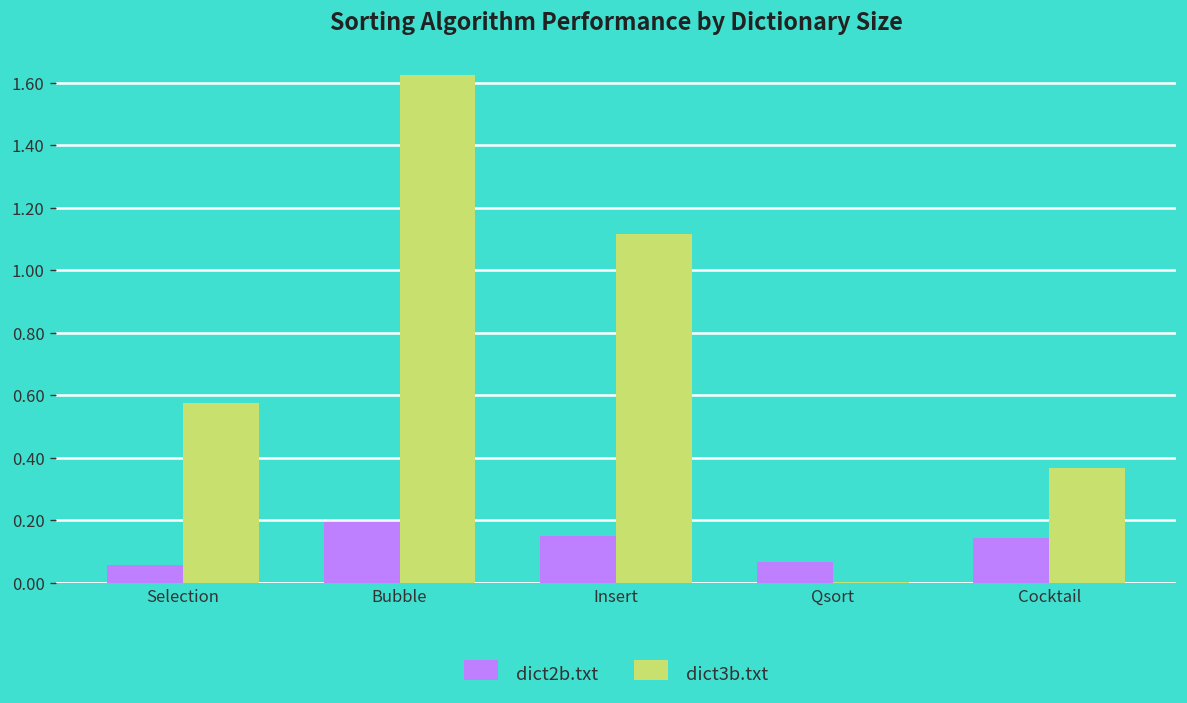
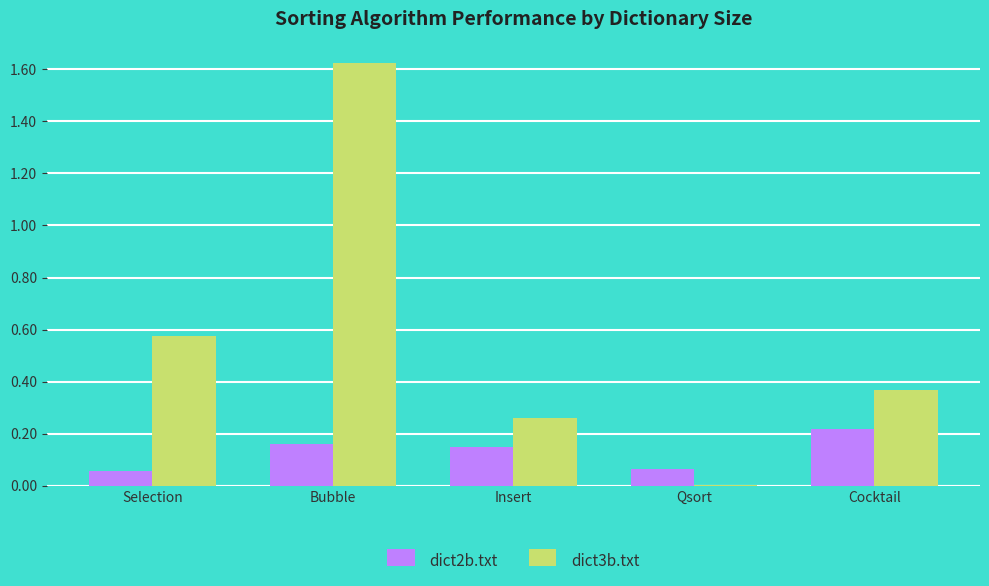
dict2b.txt, Bubble: 0.19 -> 0.16
dict3b.txt, Insert: 1.12 -> 0.26
dict2b.txt, Cocktail: 0.14 -> 0.22
